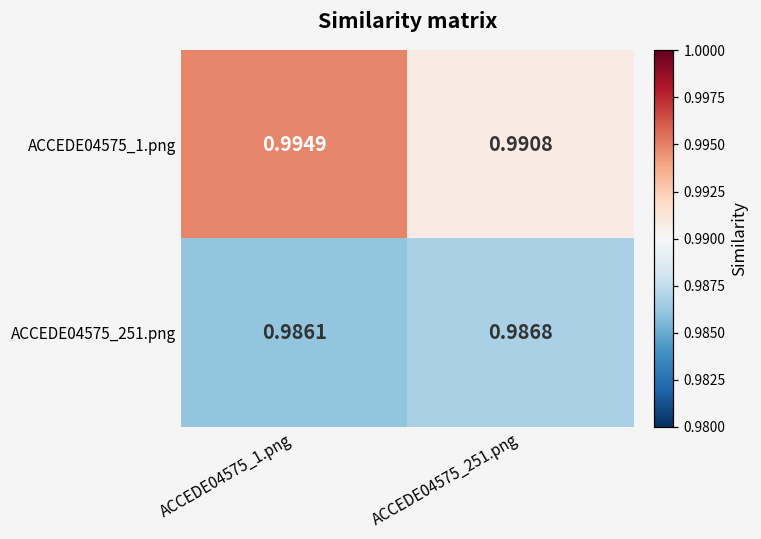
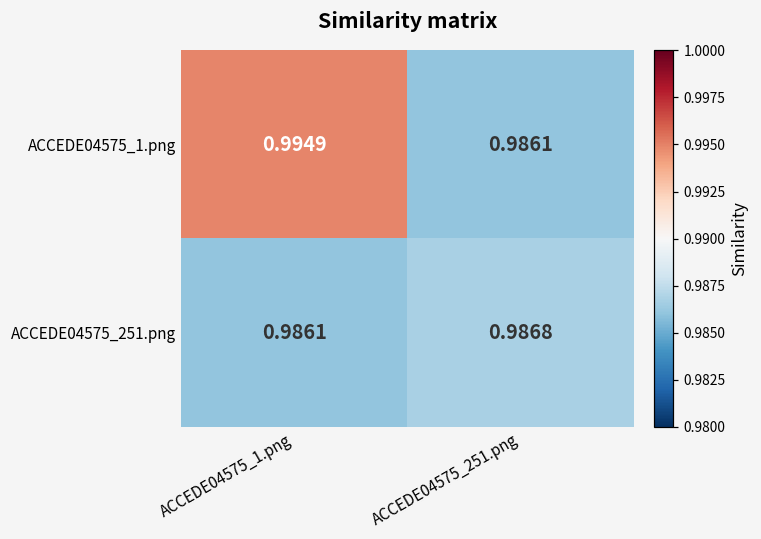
ACCEDE04575_1.png, ACCEDE04575_251.png: 0.9908 -> 0.9861
